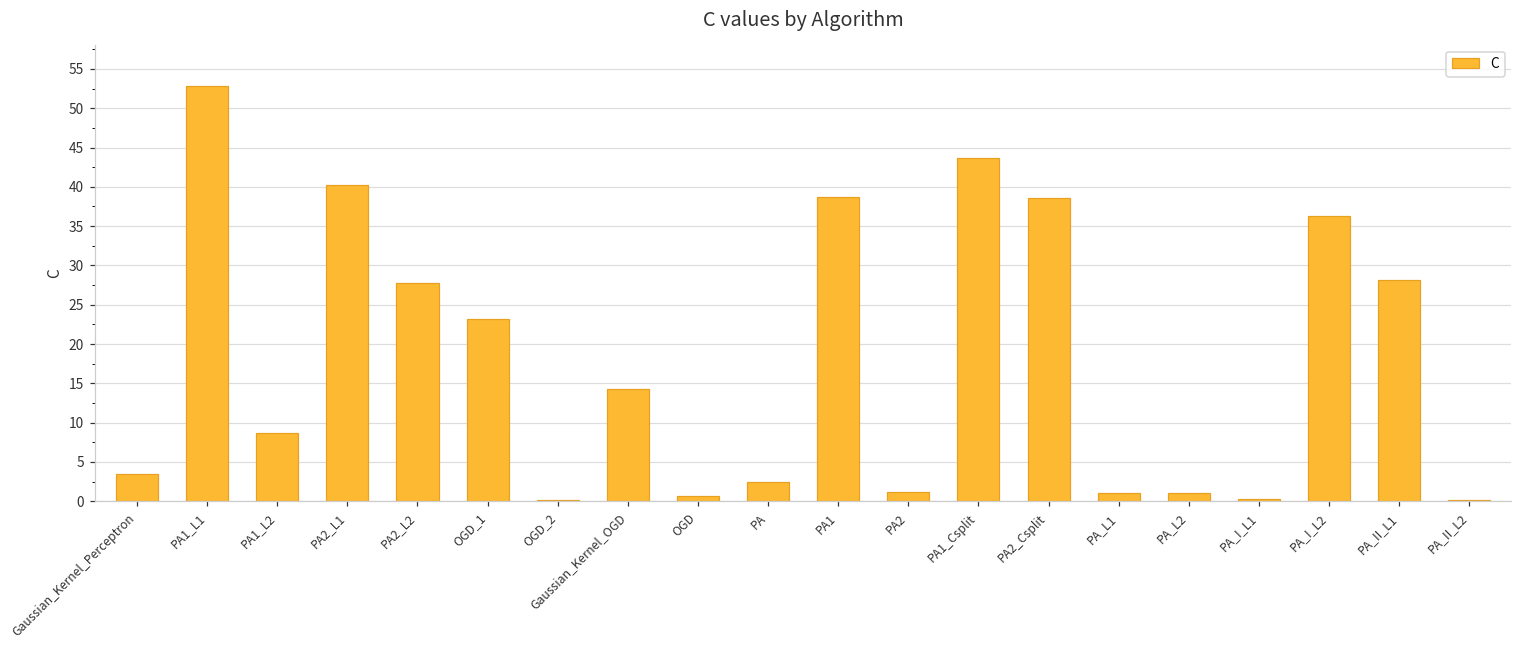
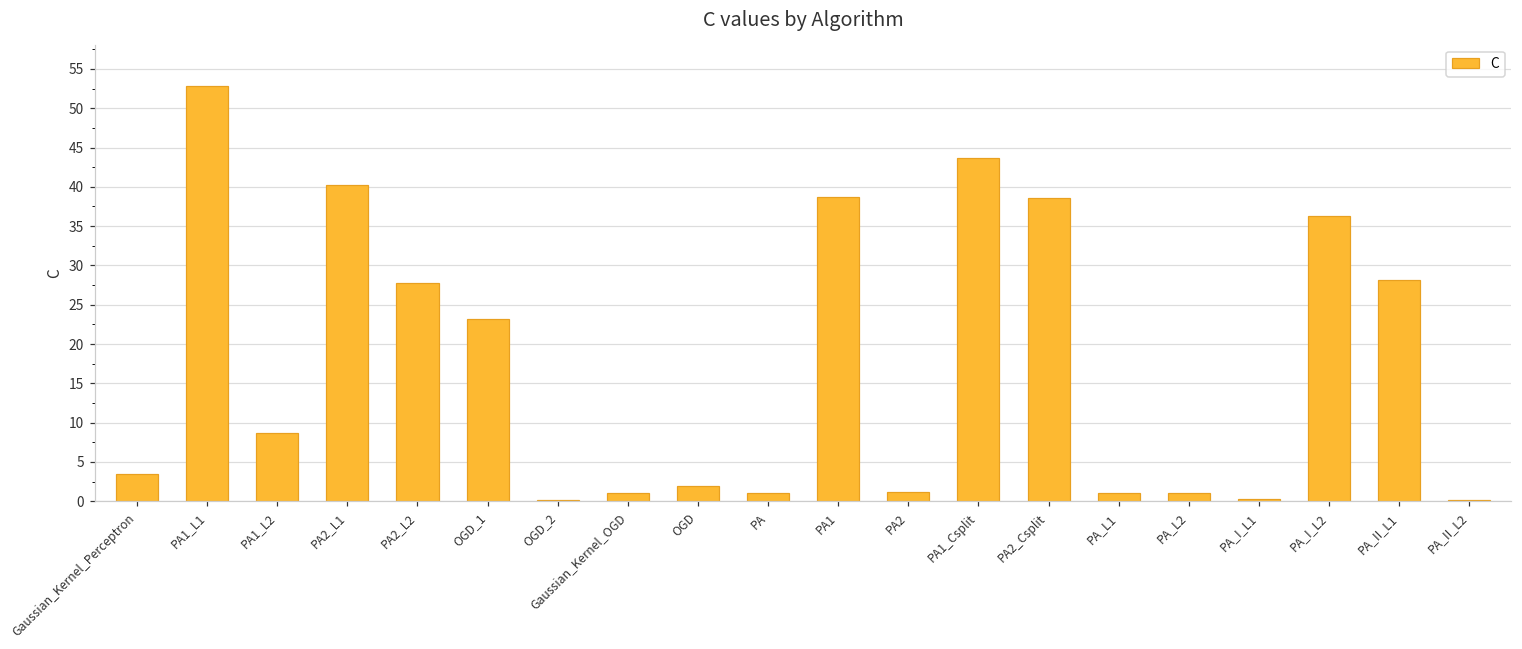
Gaussian_Kernel_OGD: 14 -> 1
OGD: 1 -> 2
PA: 3 -> 1
